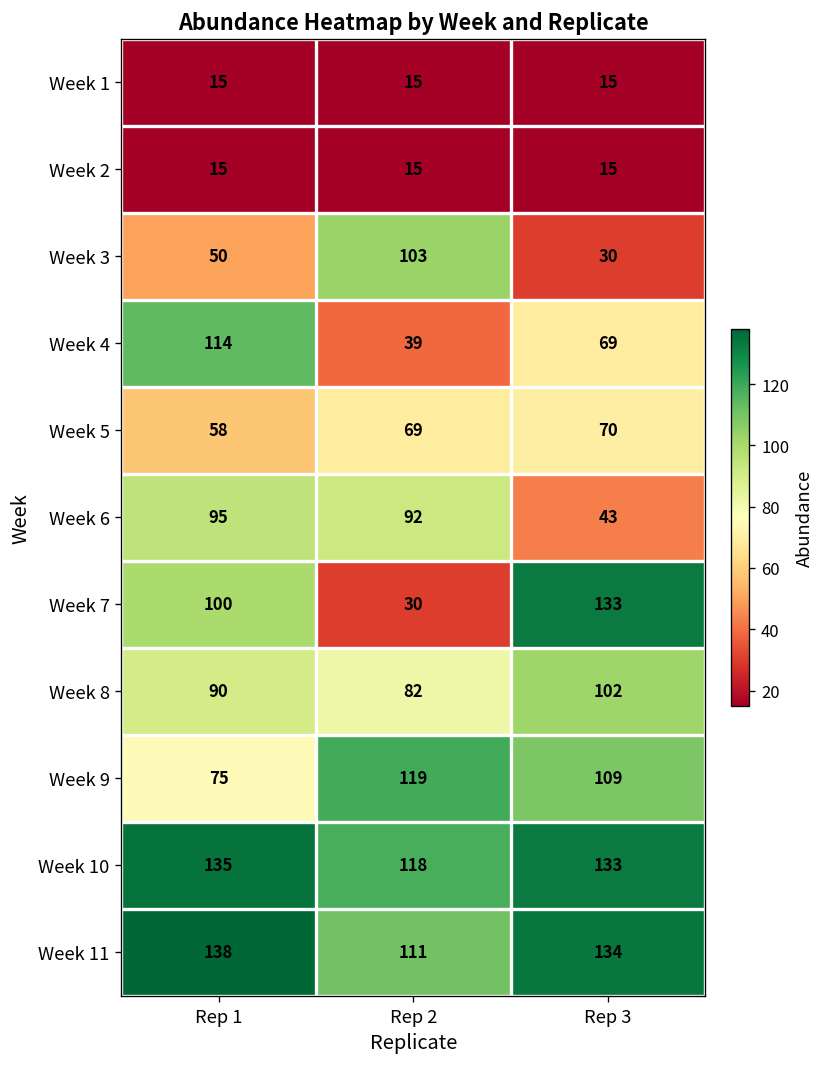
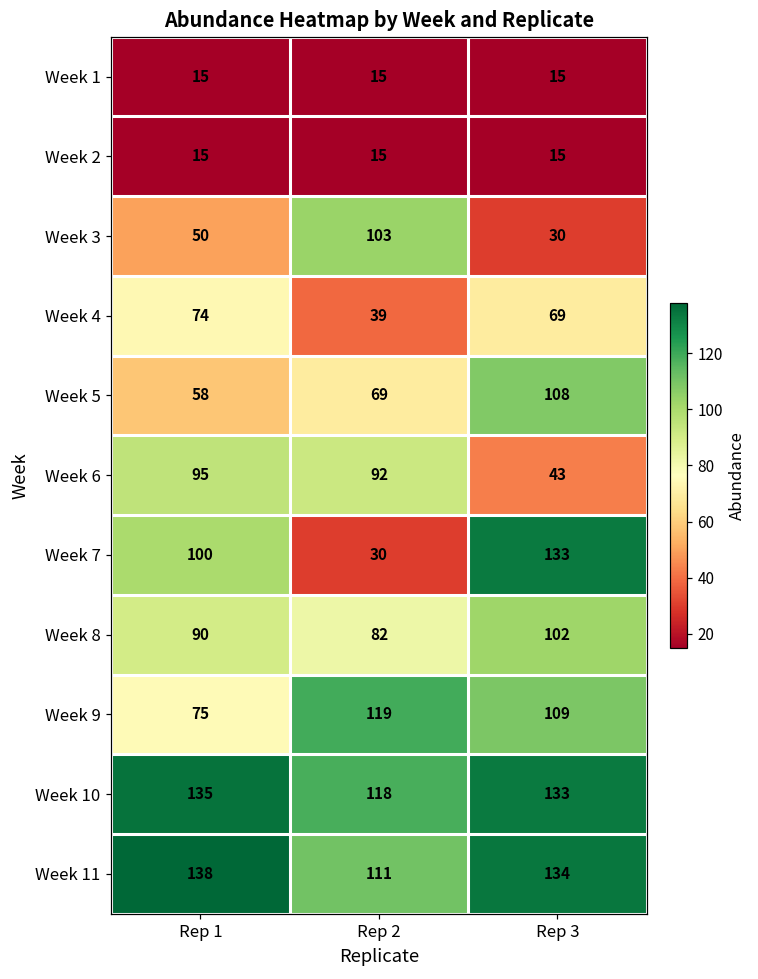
Week 4, Rep 1: 114 -> 74
Week 5, Rep 3: 70 -> 108
